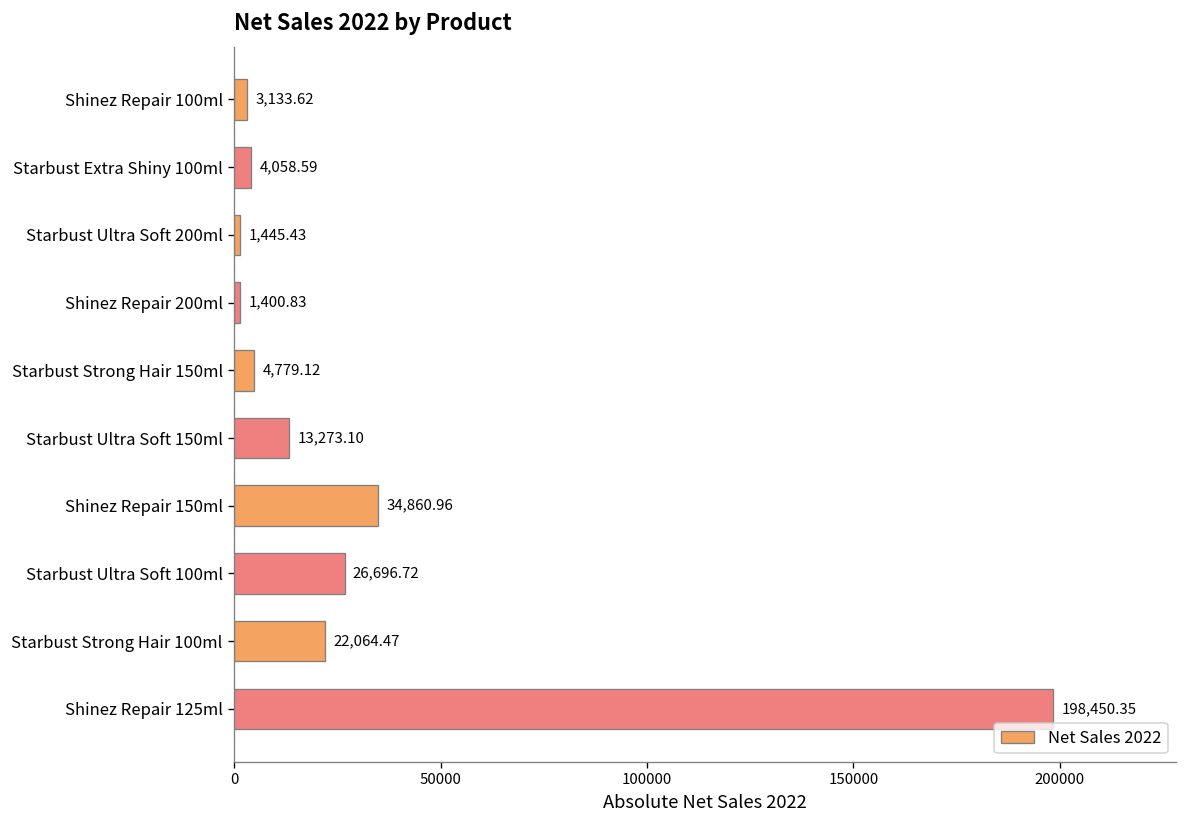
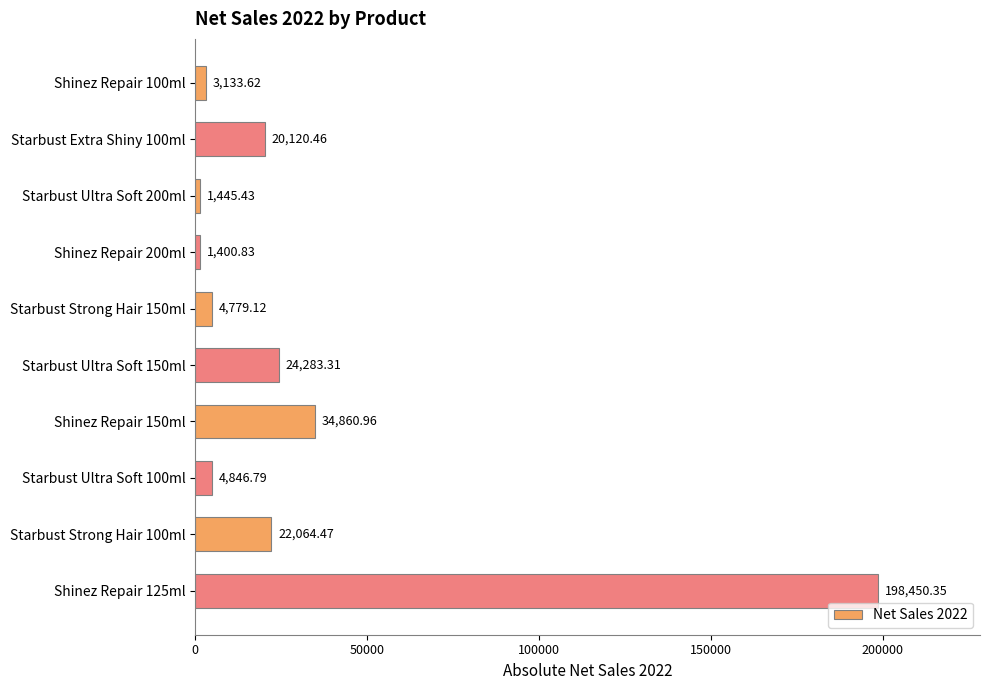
Starbust Extra Shiny 100ml: 4,058.59 -> 20,120.46
Starbust Ultra Soft 150ml: 13,273.10 -> 24,283.31
Starbust Ultra Soft 100ml: 26,696.72 -> 4,846.79
